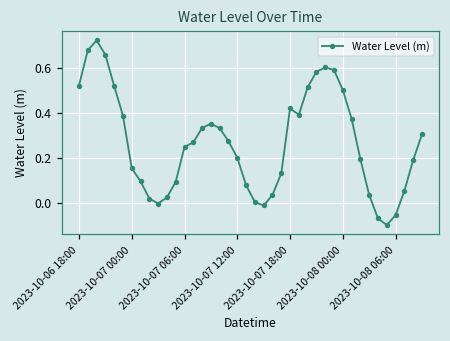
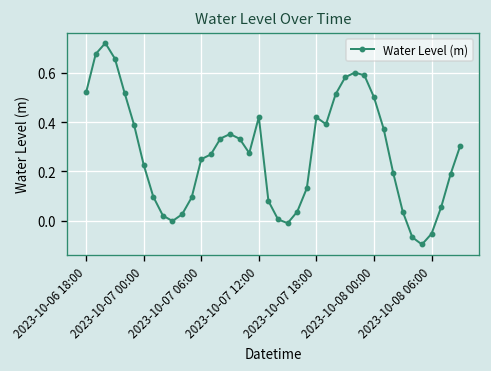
2023-10-07 00:00: 0.16 -> 0.23
2023-10-07 12:00: 0.20 -> 0.42
